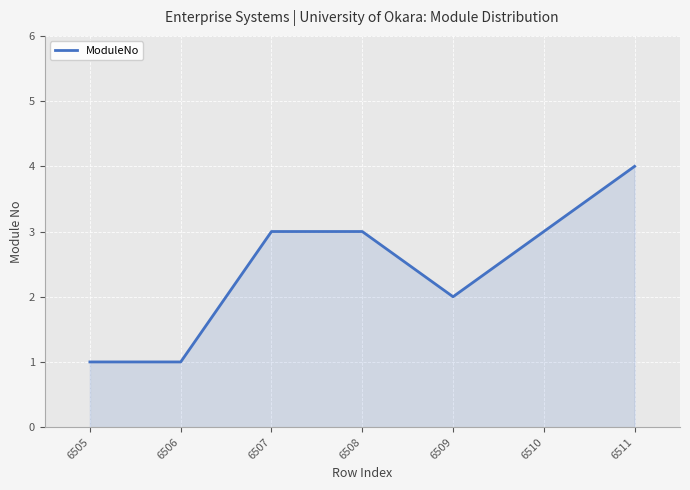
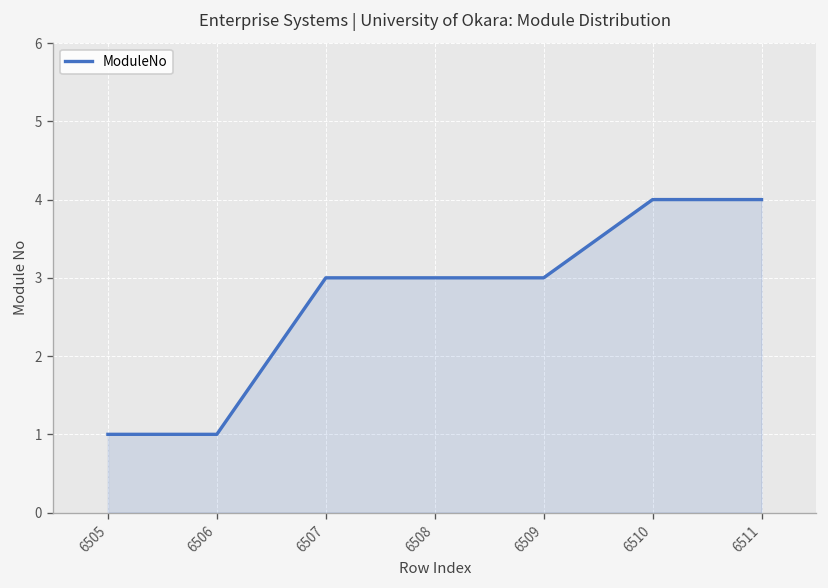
6509: 2 -> 3
6510: 3 -> 4
